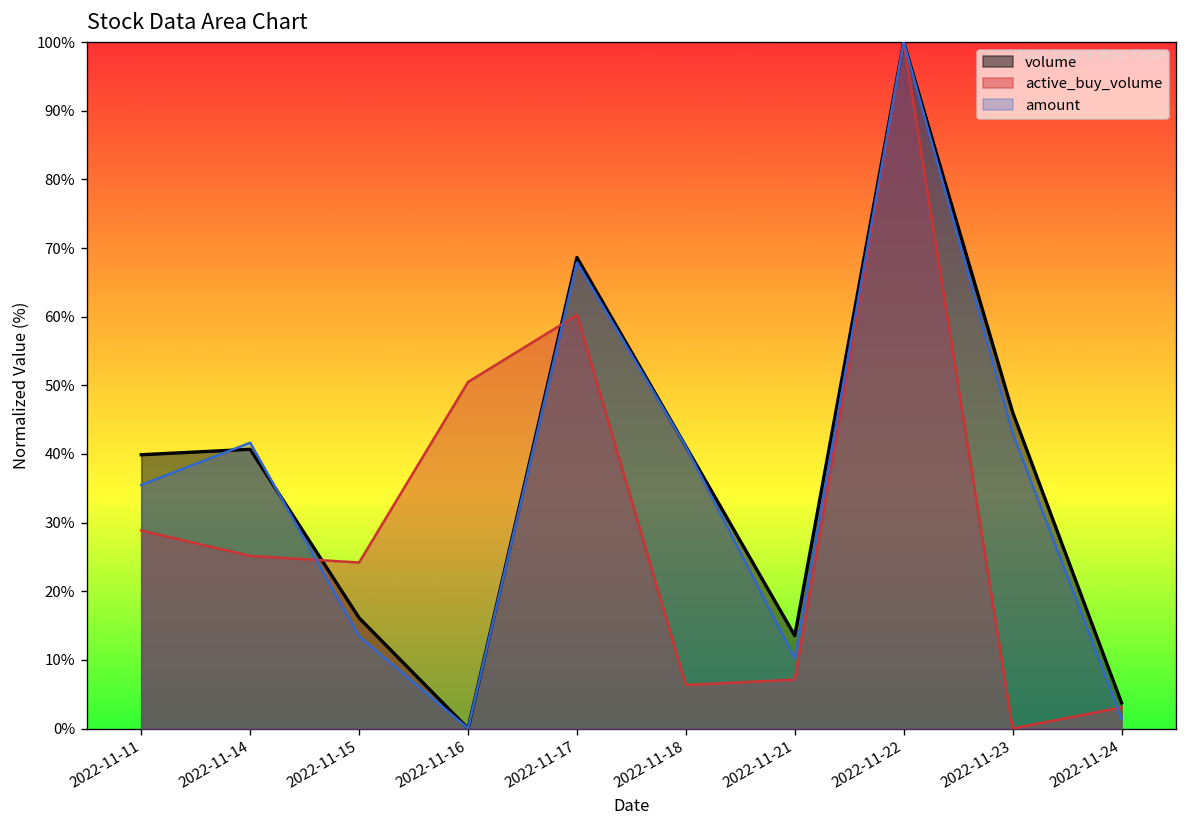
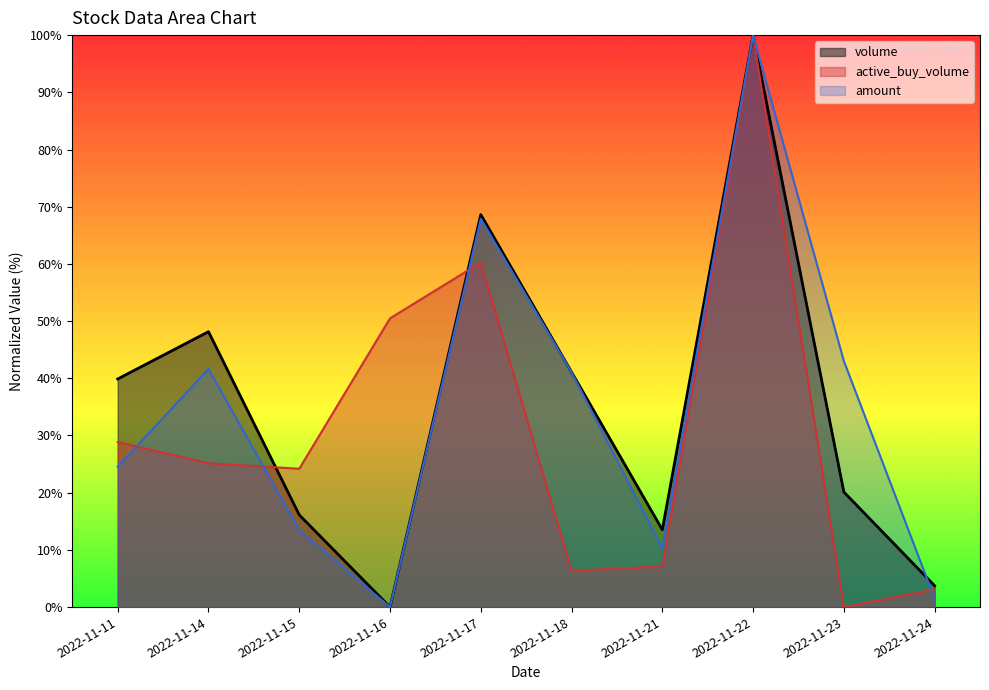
amount, 2022-11-11: 35% -> 25%
volume, 2022-11-14: 41% -> 48%
volume, 2022-11-23: 46% -> 20%
